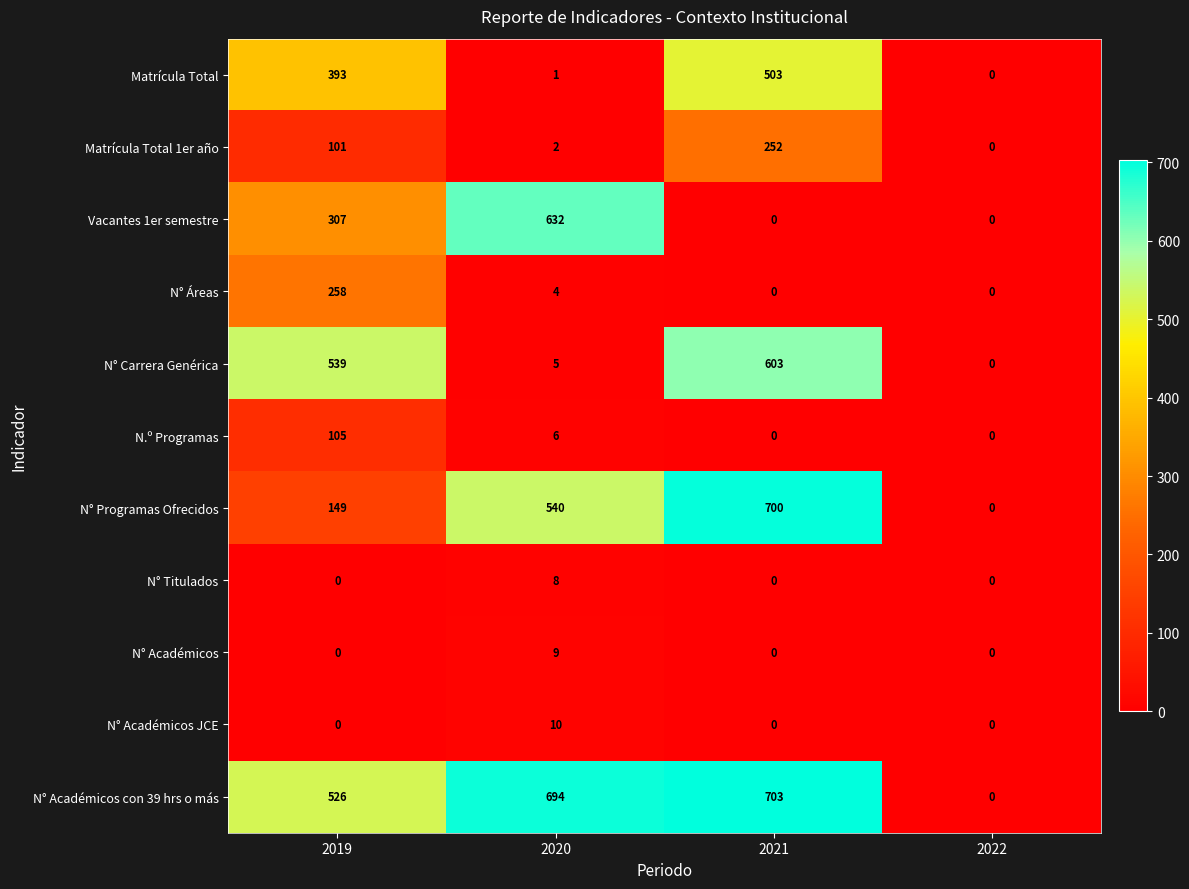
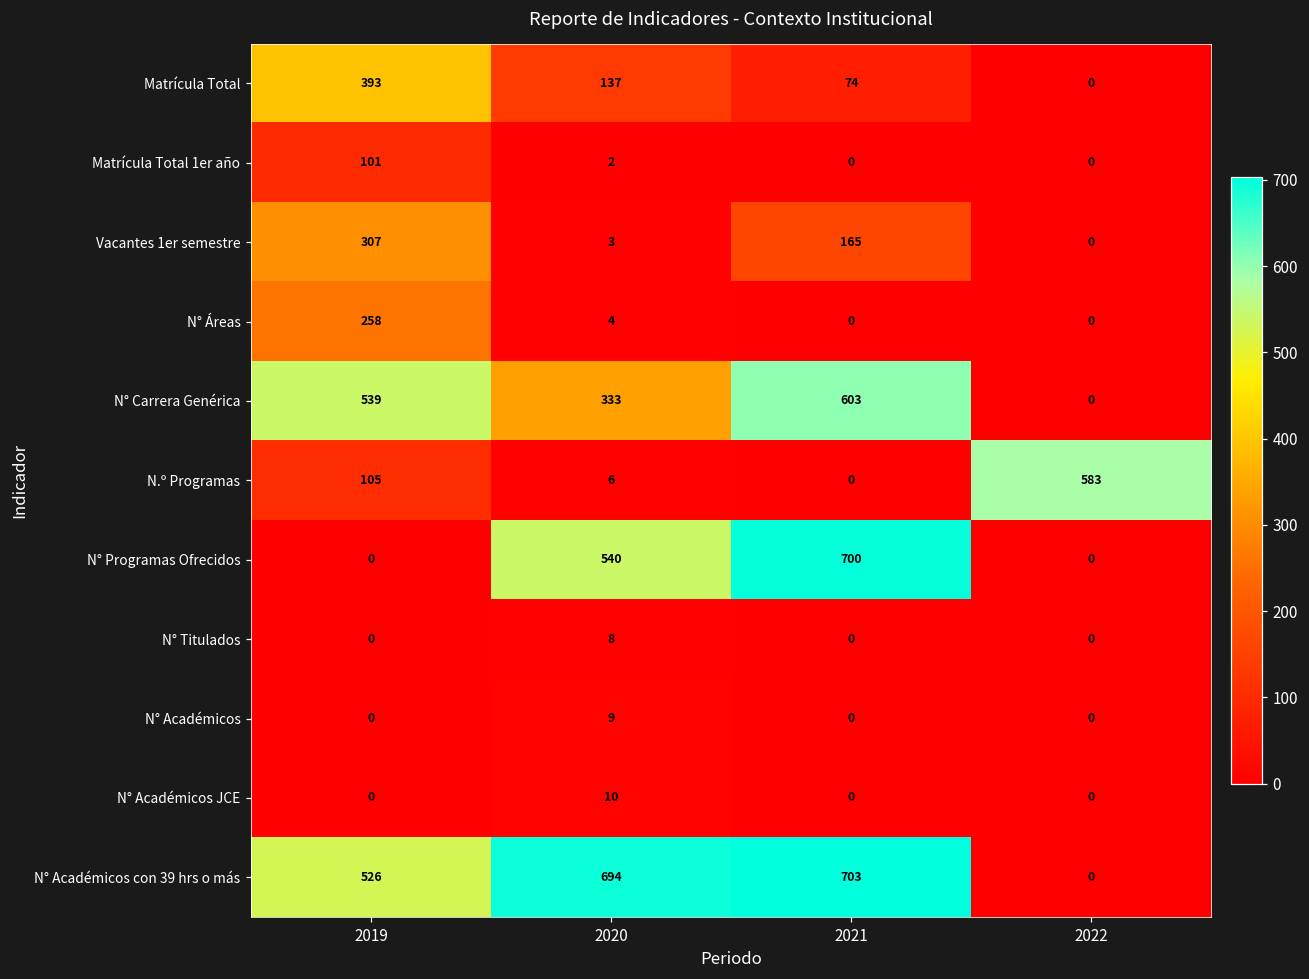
Matrícula Total, 2020: 1 -> 137
Matrícula Total, 2021: 503 -> 74
Matrícula Total 1er año, 2021: 252 -> 0
Vacantes 1er semestre, 2020: 632 -> 3
Vacantes 1er semestre, 2021: 0 -> 165
N° Carrera Genérica, 2020: 5 -> 333
N.º Programas, 2022: 0 -> 583
N° Programas Ofrecidos, 2019: 149 -> 0
